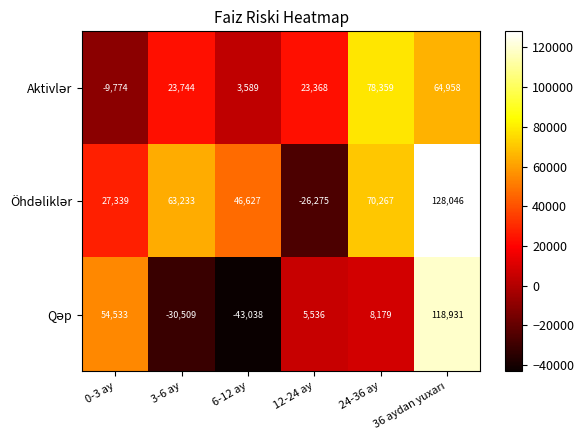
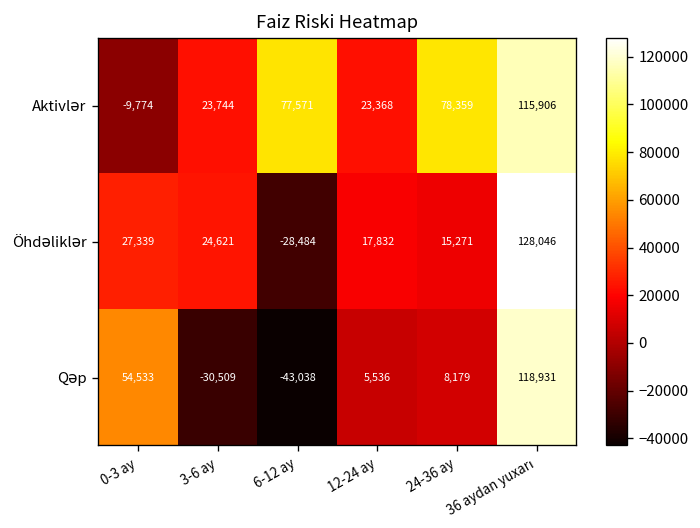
Aktivlər, 6-12 ay: 3,589 -> 77,571
Aktivlər, 36 aydan yuxarı: 64,958 -> 115,906
Öhdəliklər, 3-6 ay: 63,233 -> 24,621
Öhdəliklər, 6-12 ay: 46,627 -> -28,484
Öhdəliklər, 12-24 ay: -26,275 -> 17,832
Öhdəliklər, 24-36 ay: 70,267 -> 15,271
